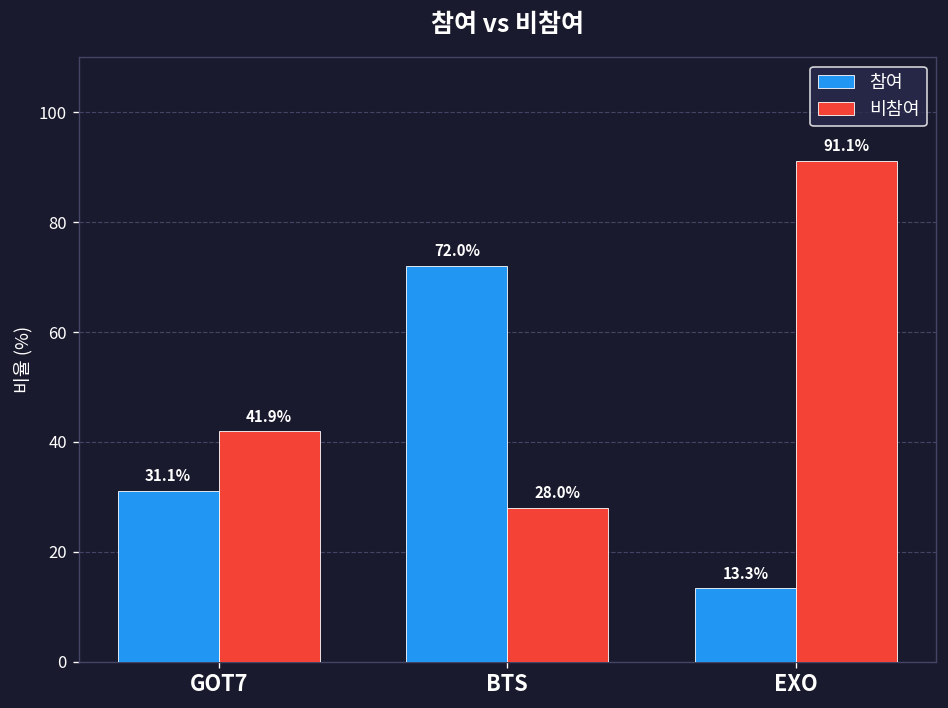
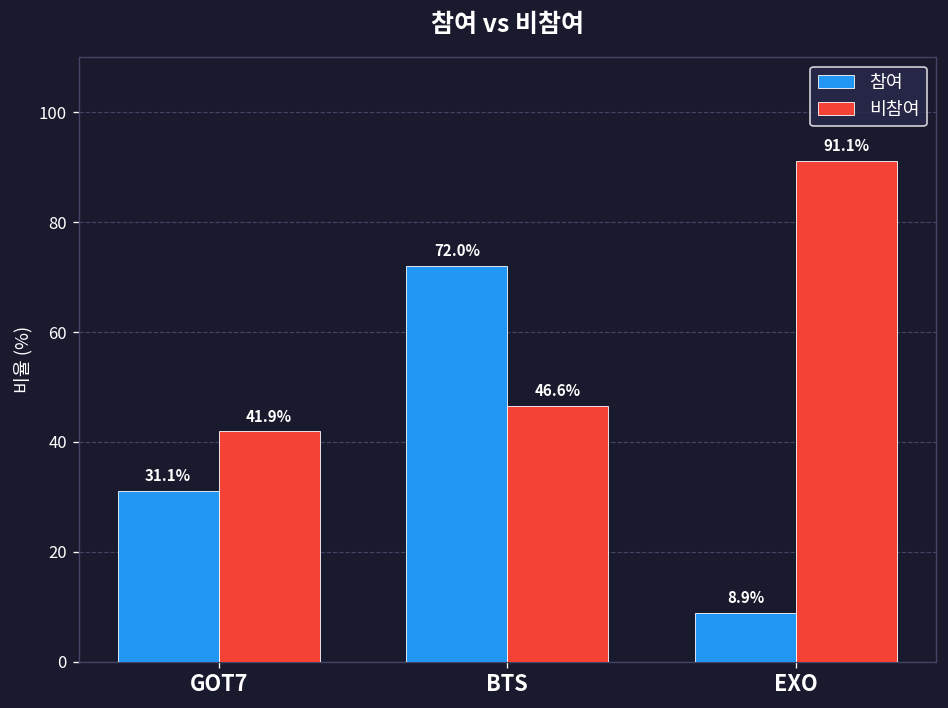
비참여, BTS: 28.0% -> 46.6%
참여, EXO: 13.3% -> 8.9%
